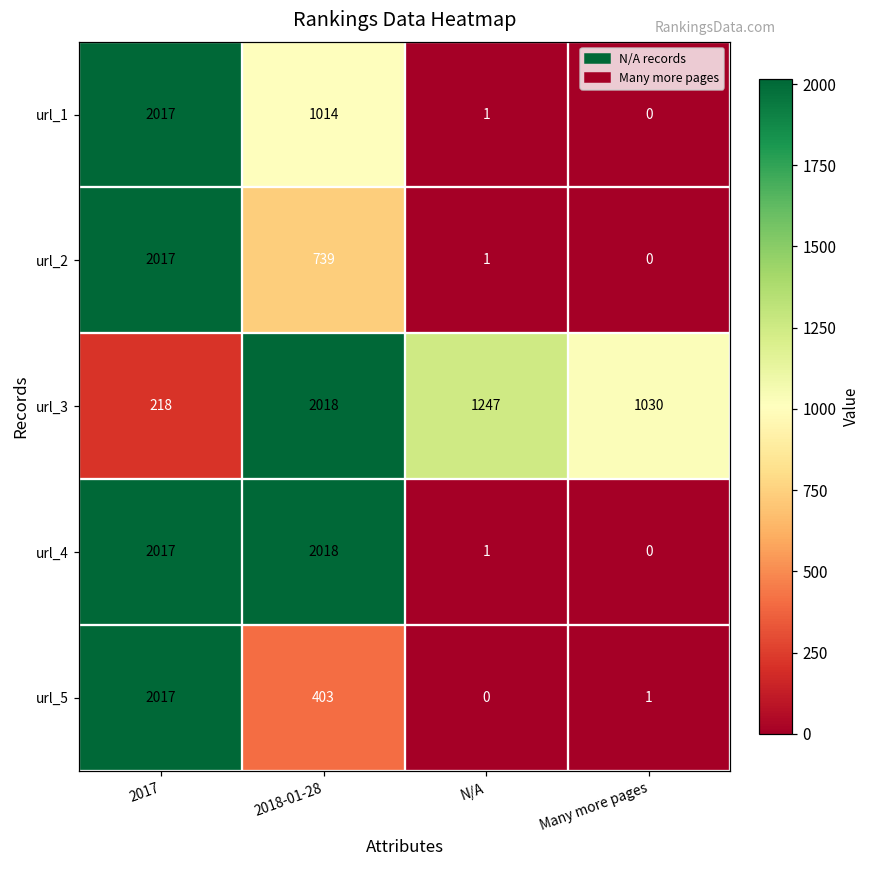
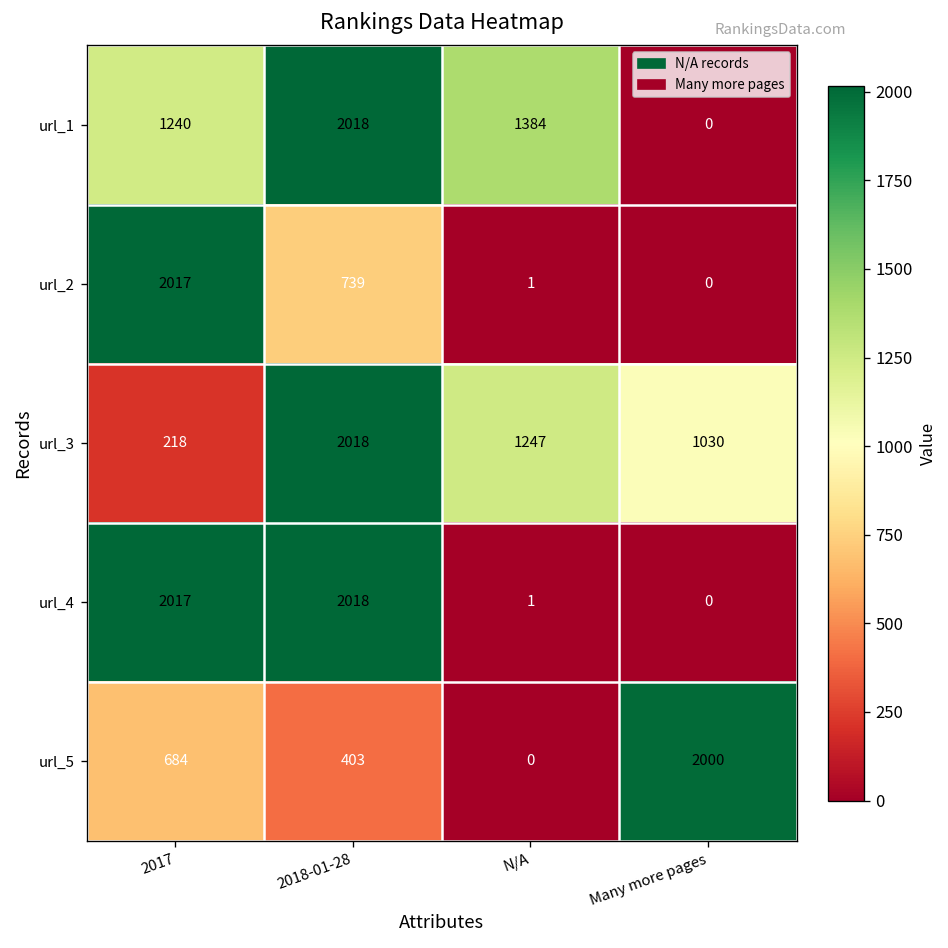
url_1, 2017: 2017 -> 1240
url_1, 2018-01-28: 1014 -> 2018
url_1, N/A: 1 -> 1384
url_5, 2017: 2017 -> 684
url_5, Many more pages: 1 -> 2000
